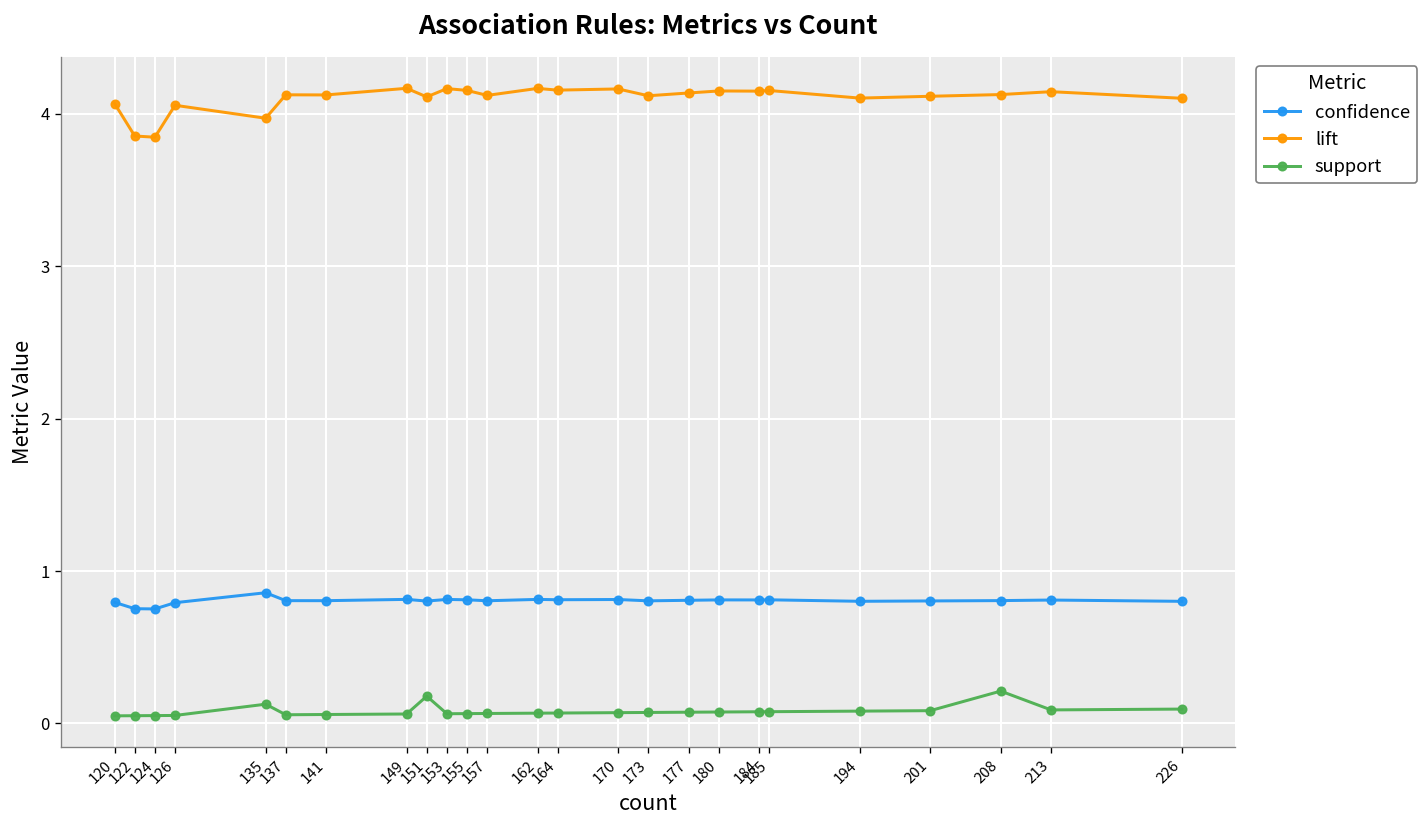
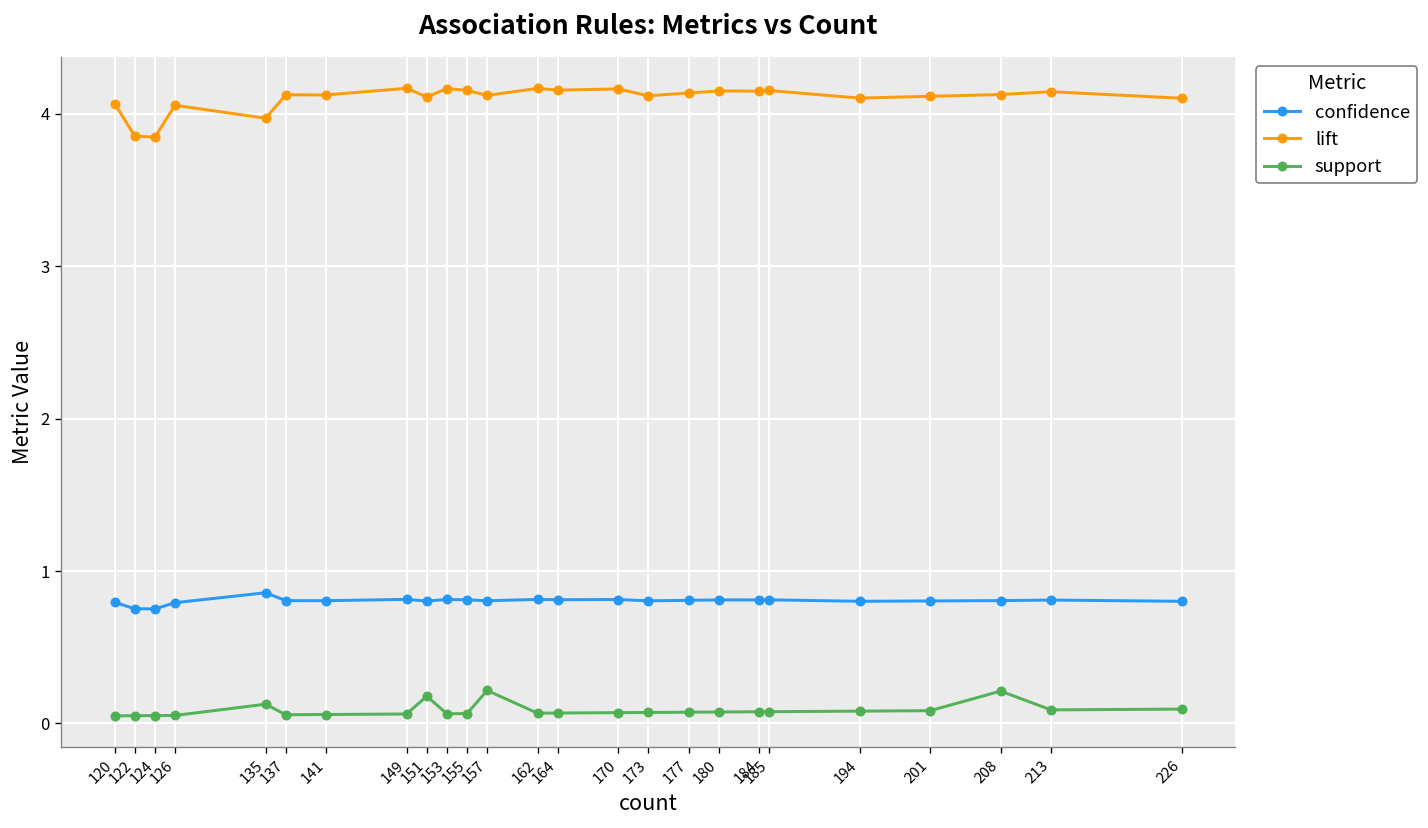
support, 157: 0.07 -> 0.22
